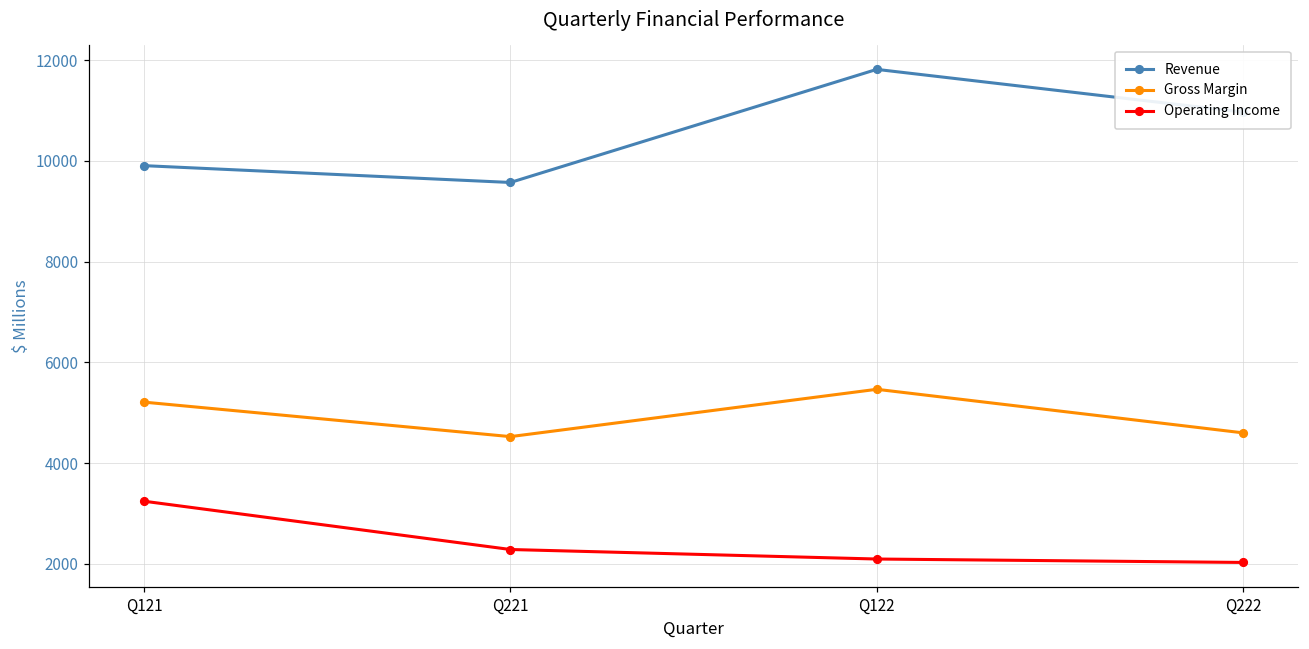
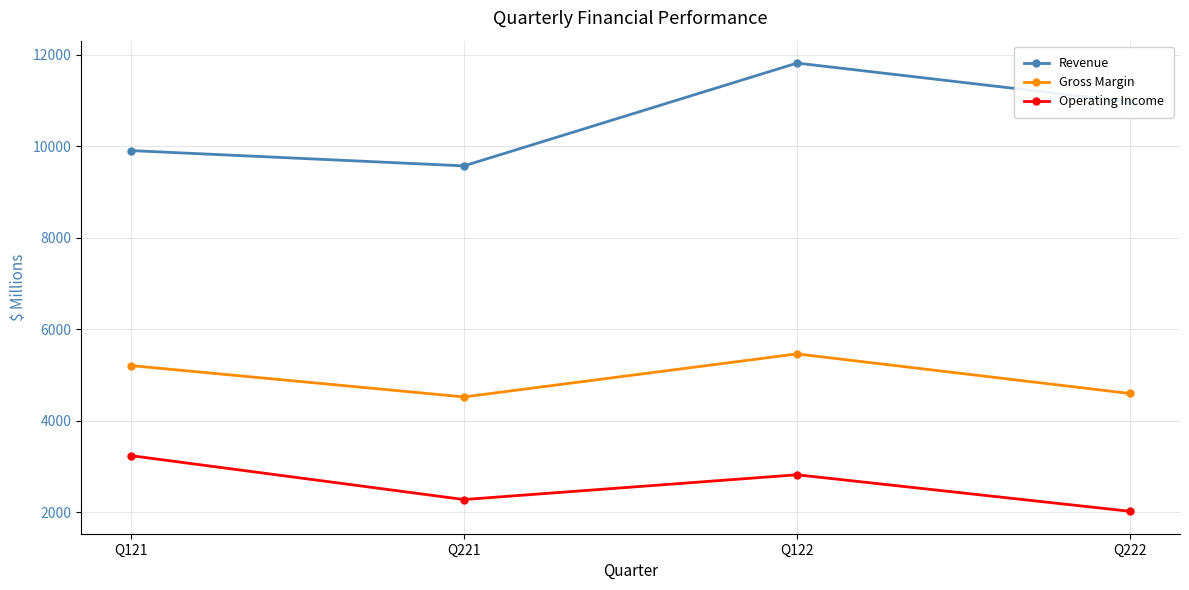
Operating Income, Q122: 2100 -> 2800
